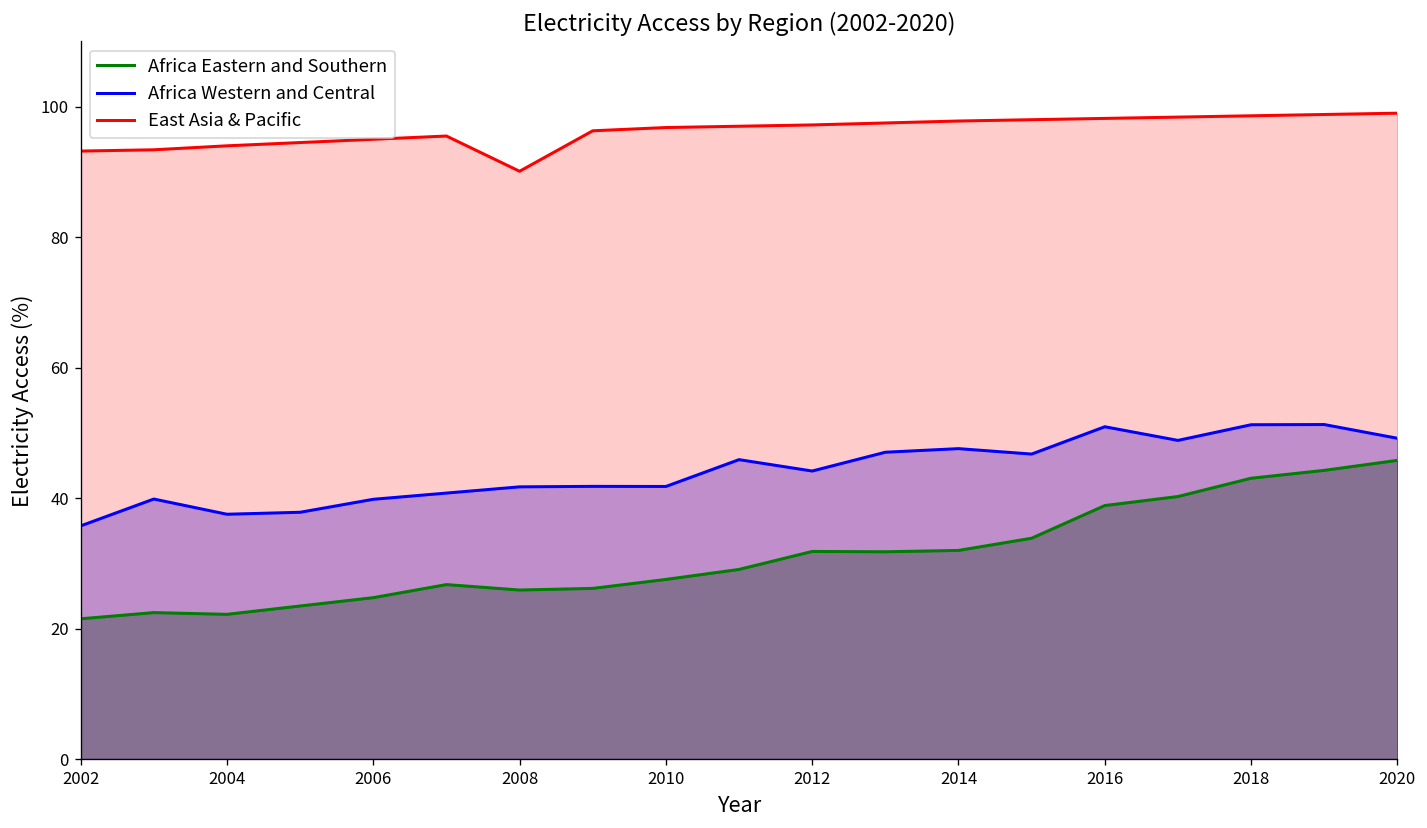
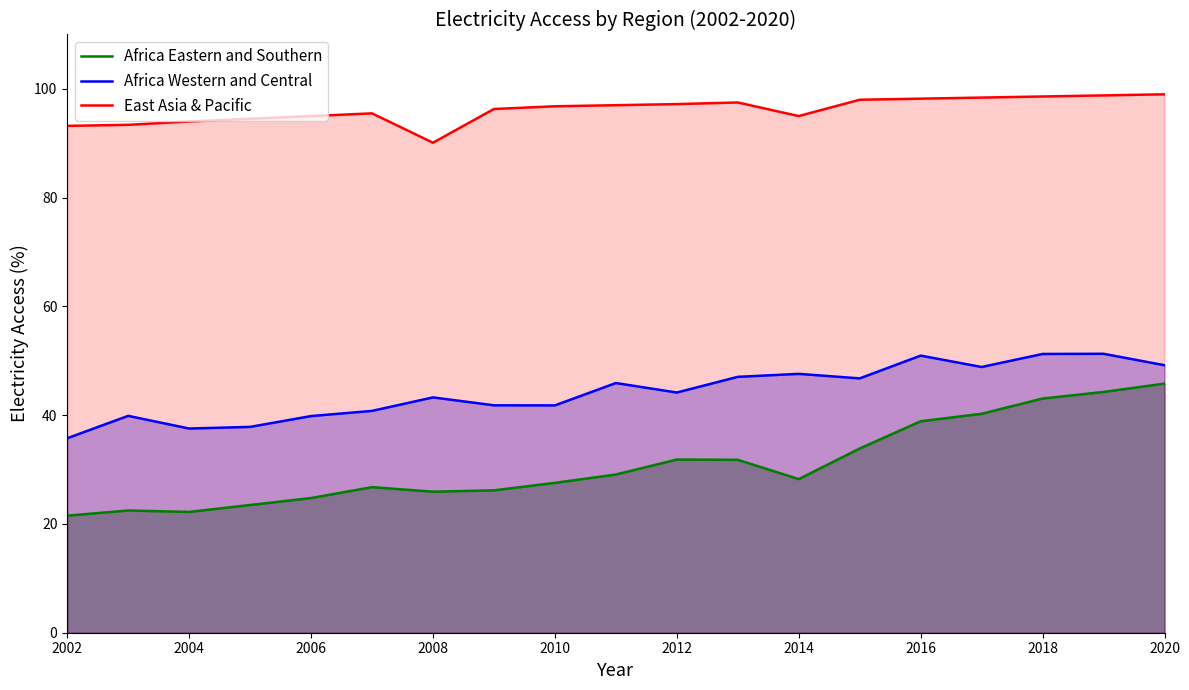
Africa Western and Central, 2008: 42 -> 43
Africa Eastern and Southern, 2014: 32 -> 28
East Asia & Pacific, 2014: 98 -> 95
